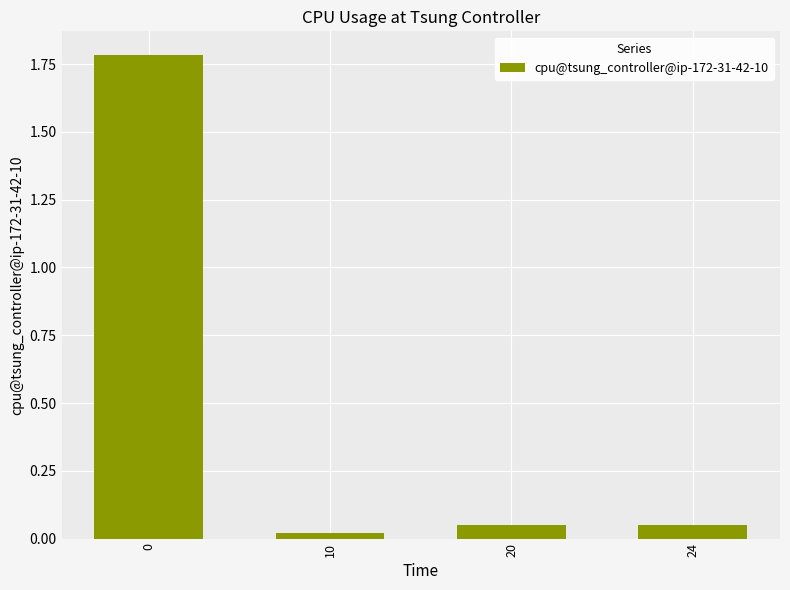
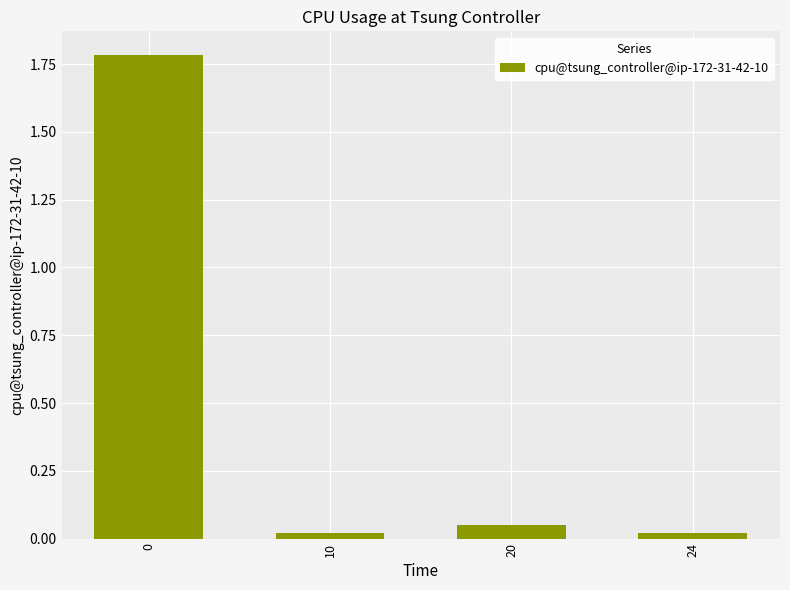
24: 0.05 -> 0.02
